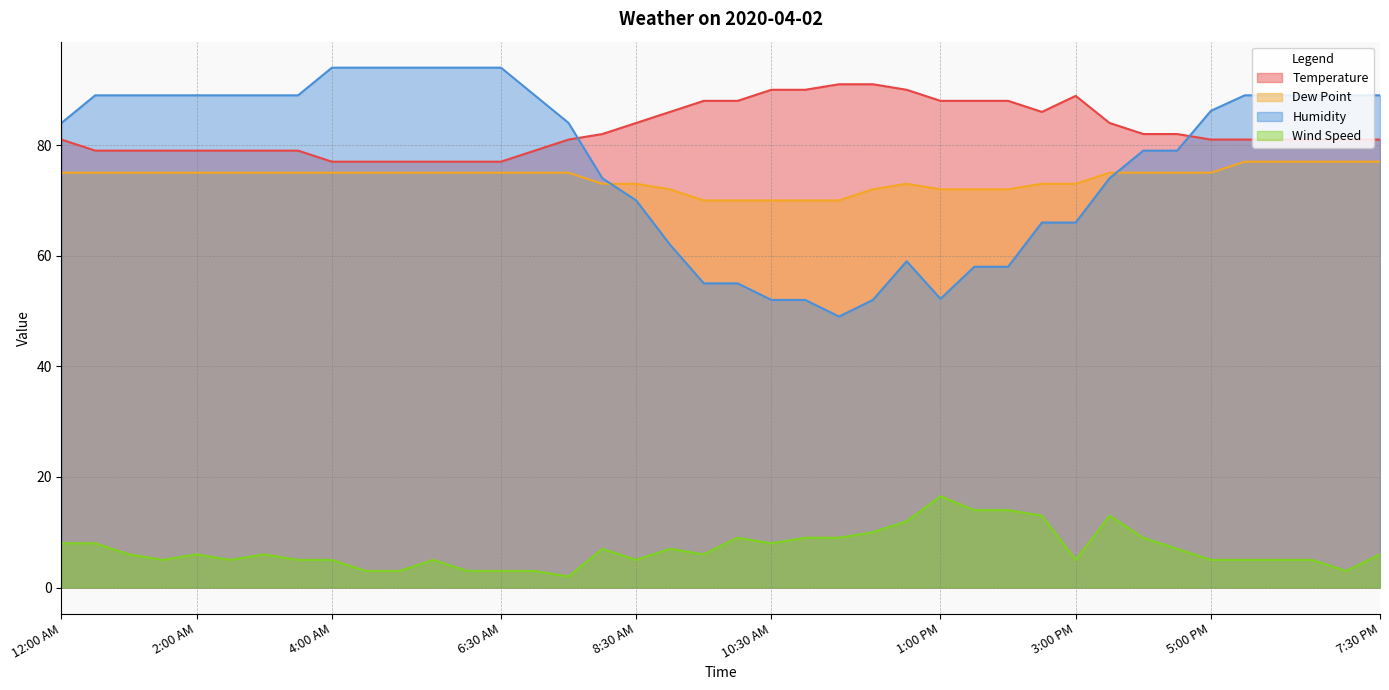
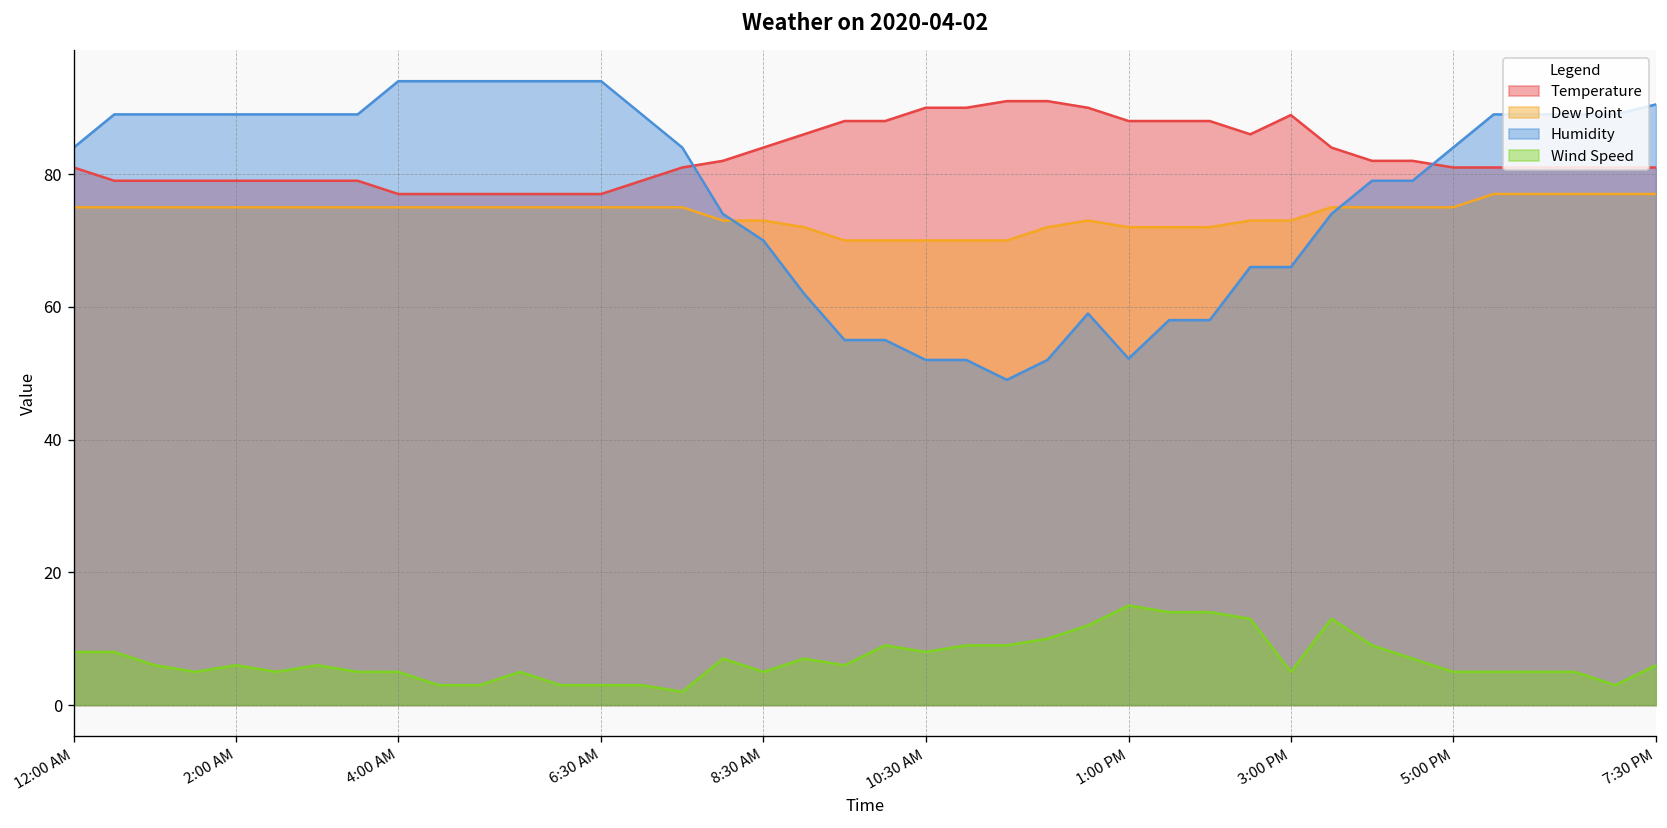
Wind Speed, 1:00 PM: 17 -> 15
Humidity, 5:00 PM: 86 -> 84
Humidity, 7:30 PM: 89 -> 91
